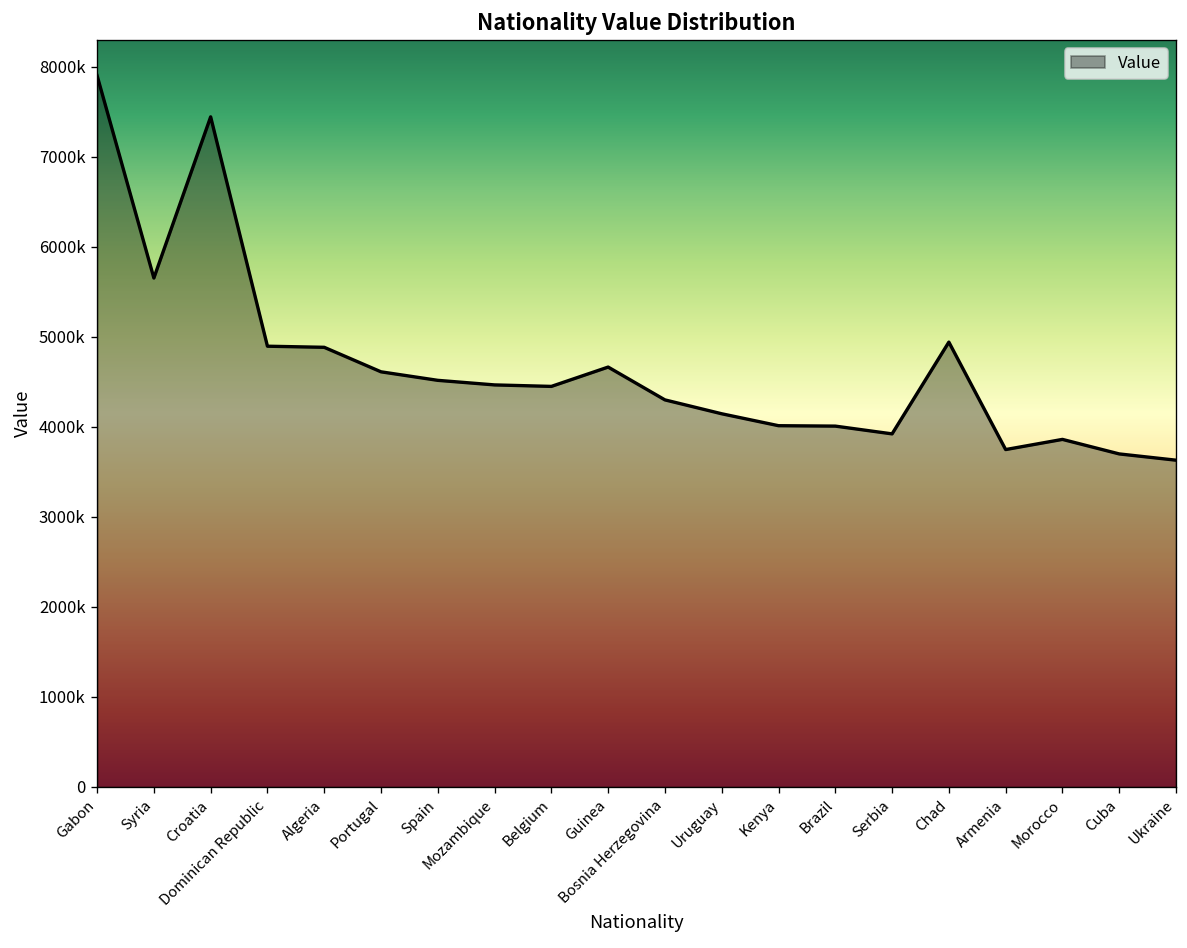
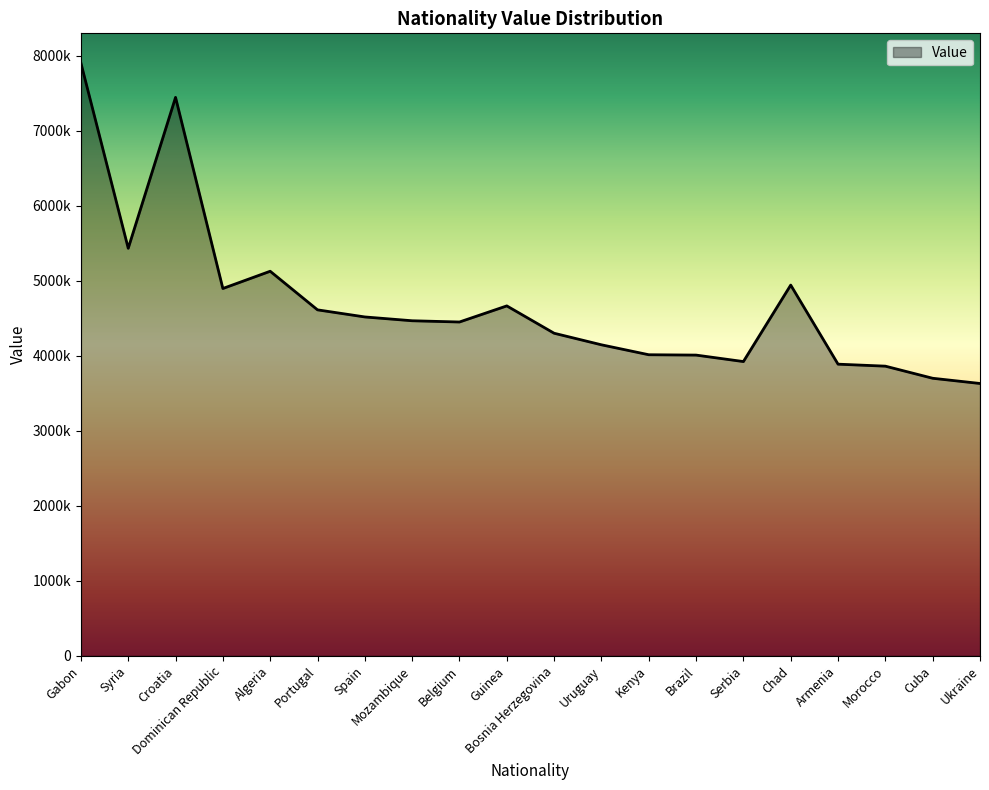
Syria: 5700000 -> 5400000
Algeria: 4900000 -> 5100000
Armenia: 3700000 -> 3900000
